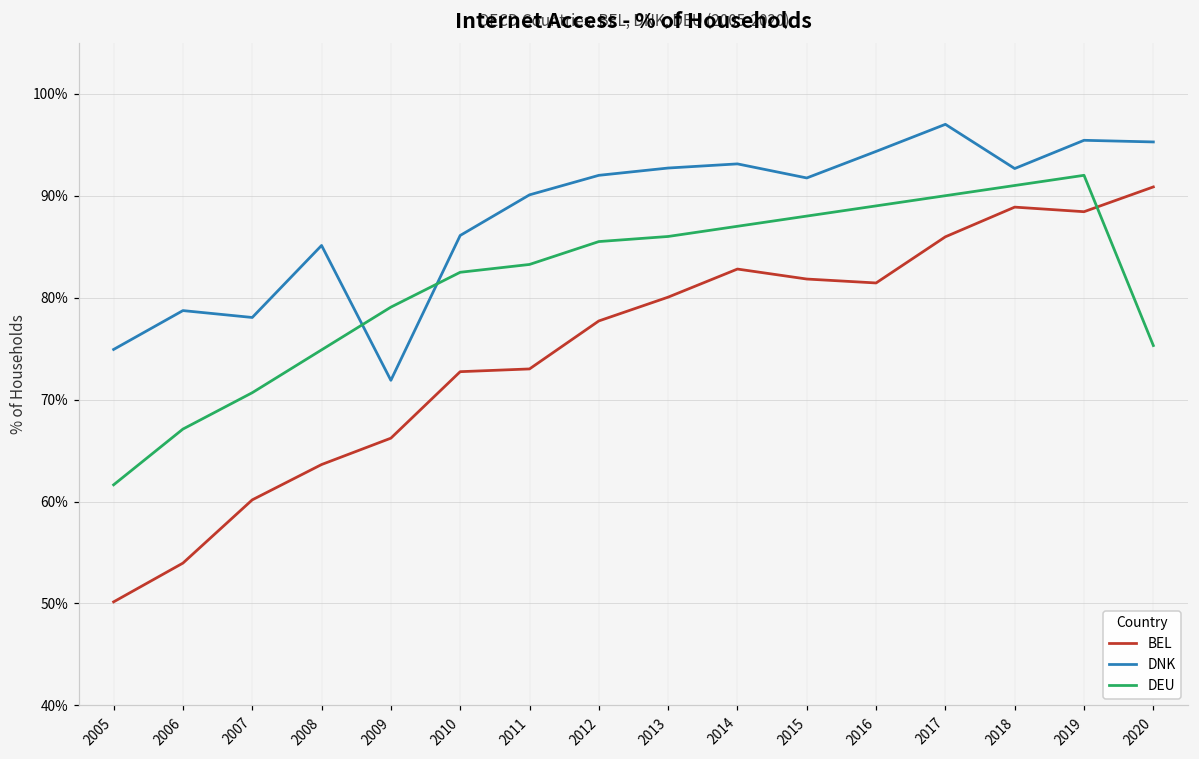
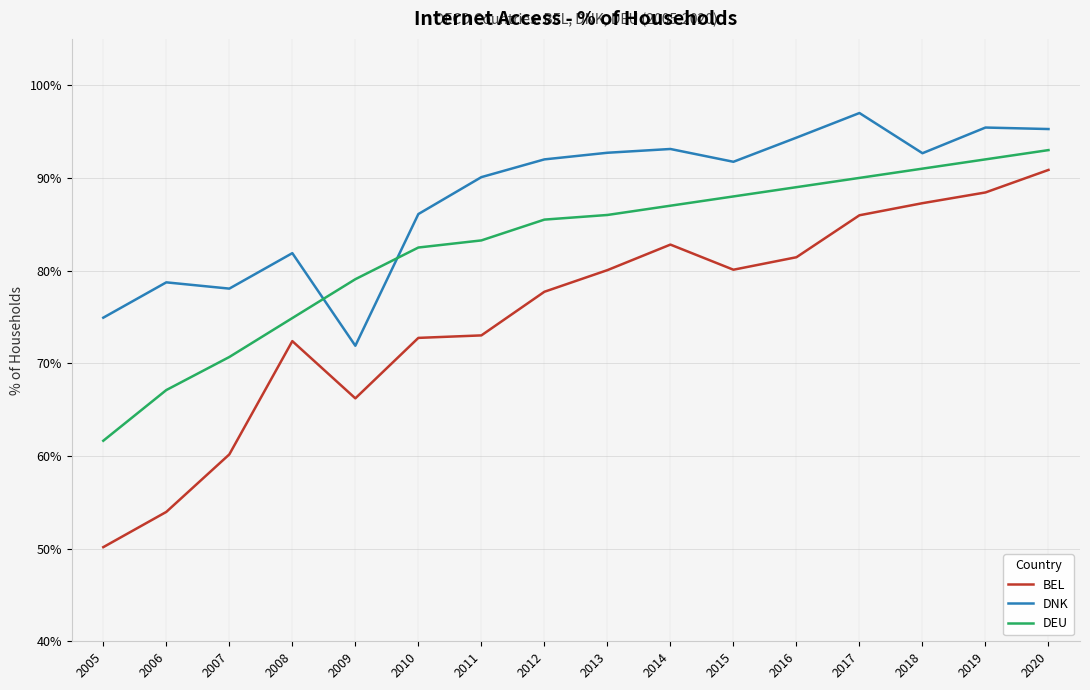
BEL, 2008: 64% -> 72%
DNK, 2008: 85% -> 82%
BEL, 2015: 82% -> 80%
BEL, 2018: 89% -> 87%
DEU, 2020: 75% -> 93%
